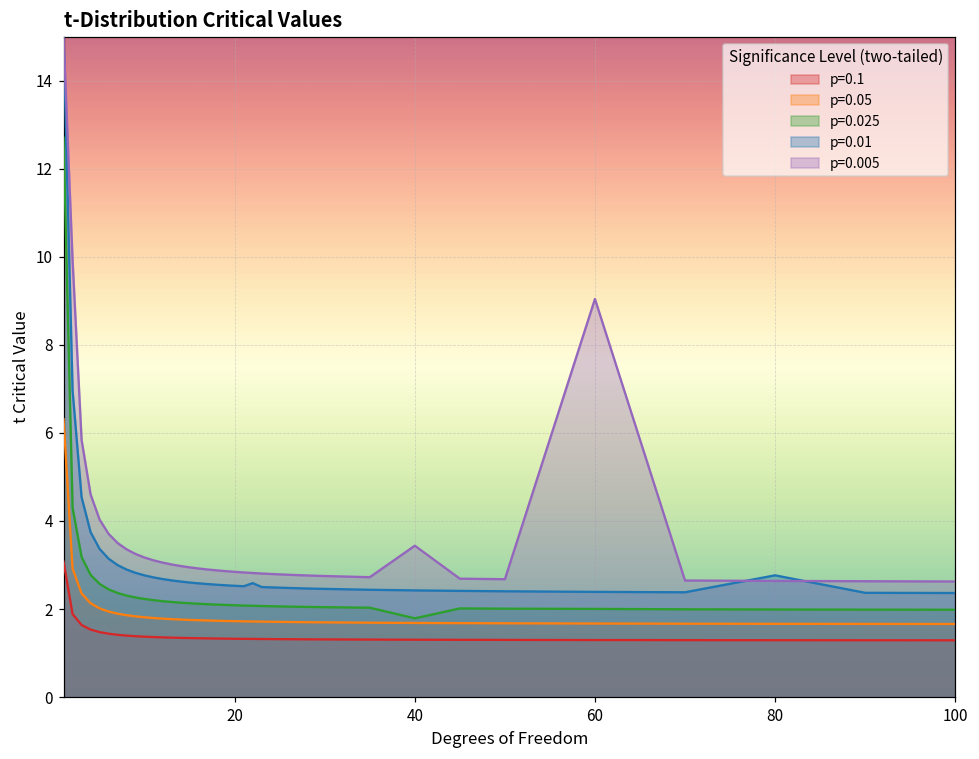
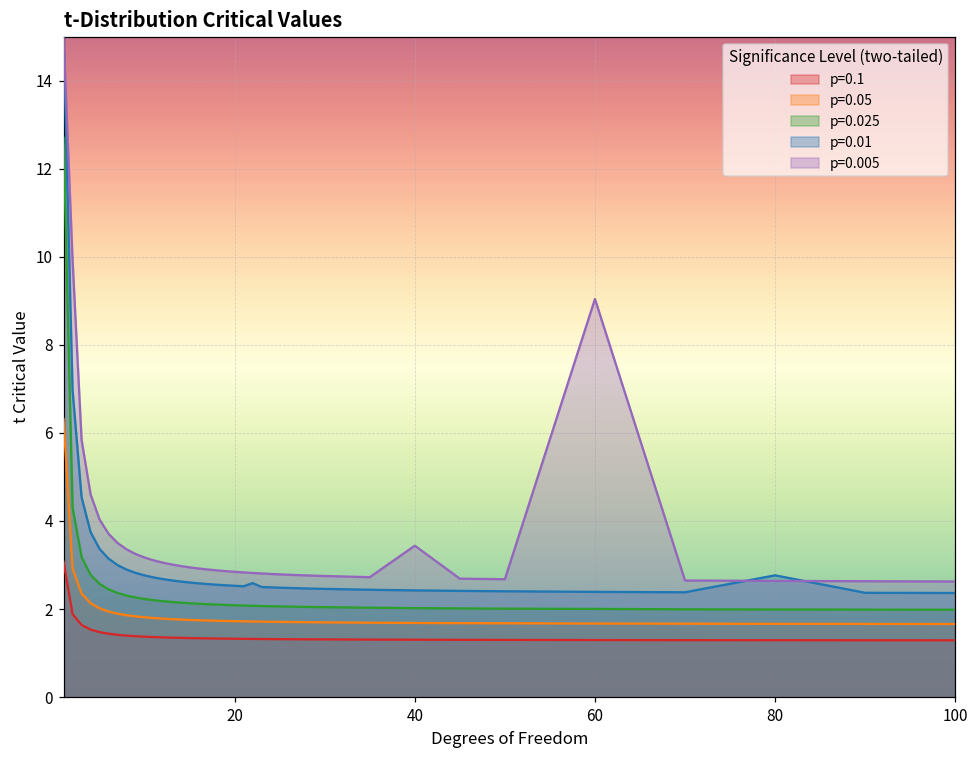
p=0.025, 40: 1.8 -> 2.0
